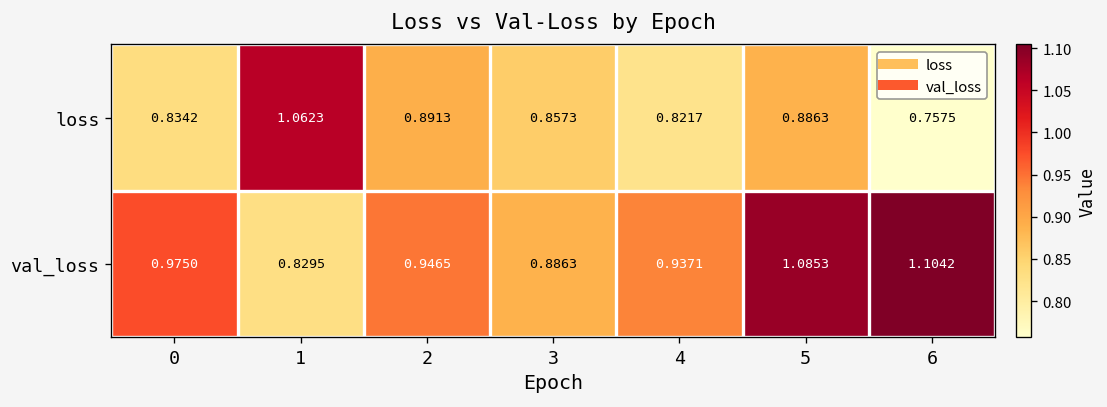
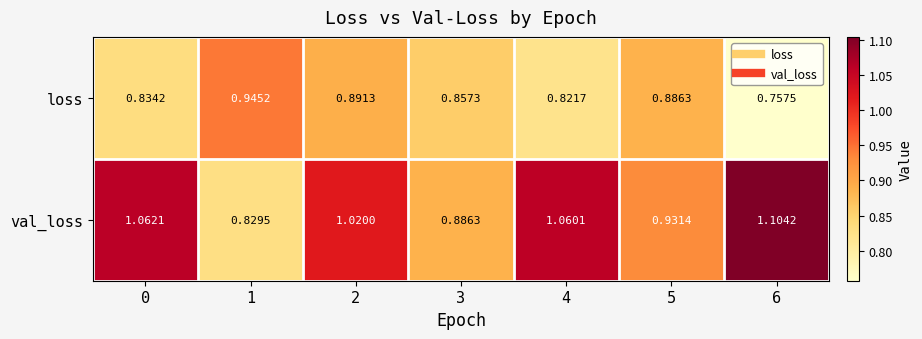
loss, 1: 1.0623 -> 0.9452
val_loss, 0: 0.9750 -> 1.0621
val_loss, 2: 0.9465 -> 1.0200
val_loss, 4: 0.9371 -> 1.0601
val_loss, 5: 1.0853 -> 0.9314
